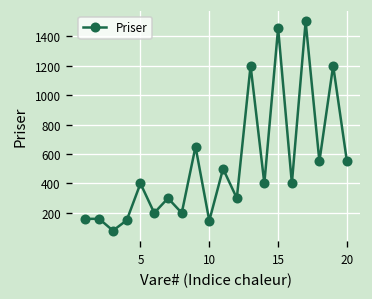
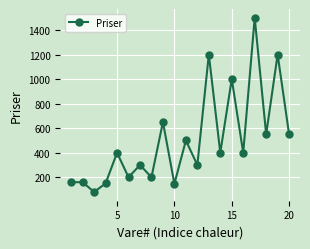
15: 1460 -> 1000
